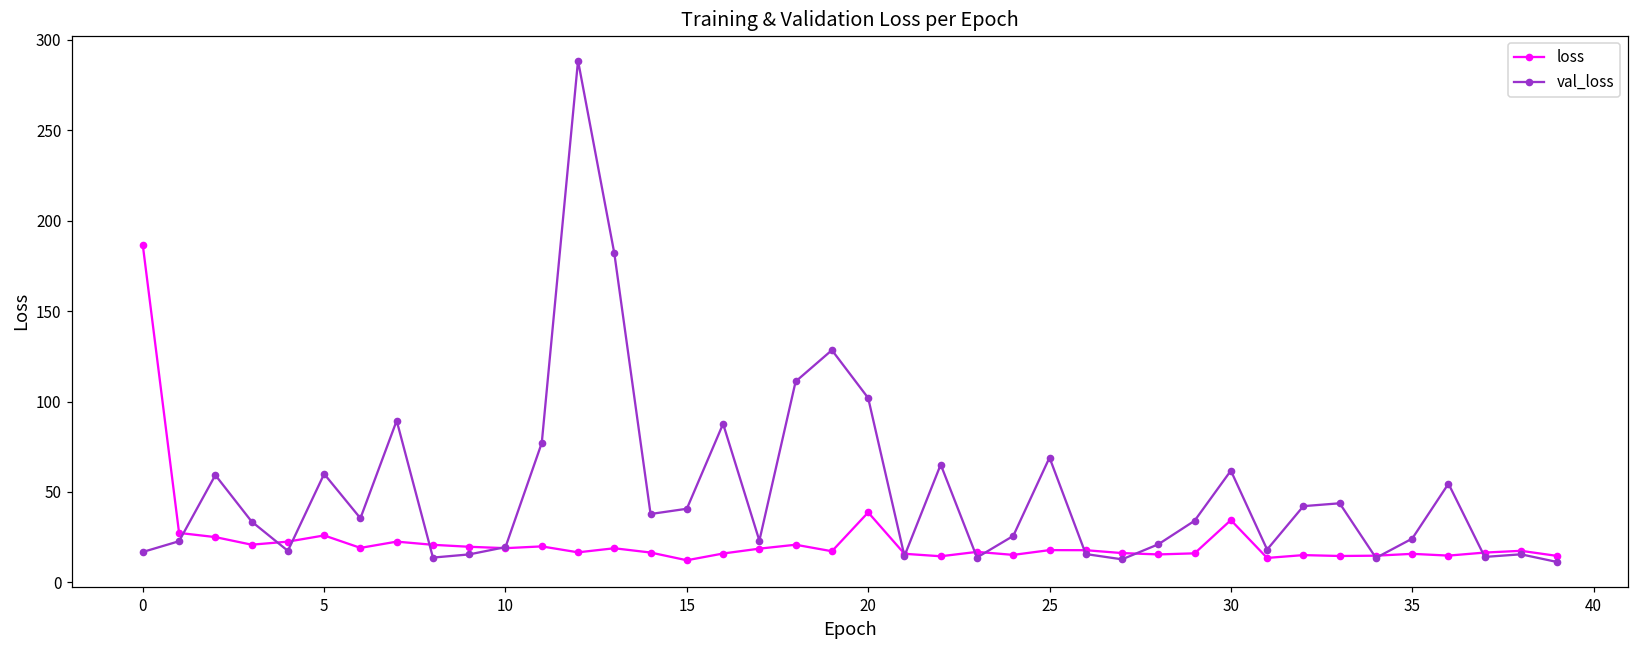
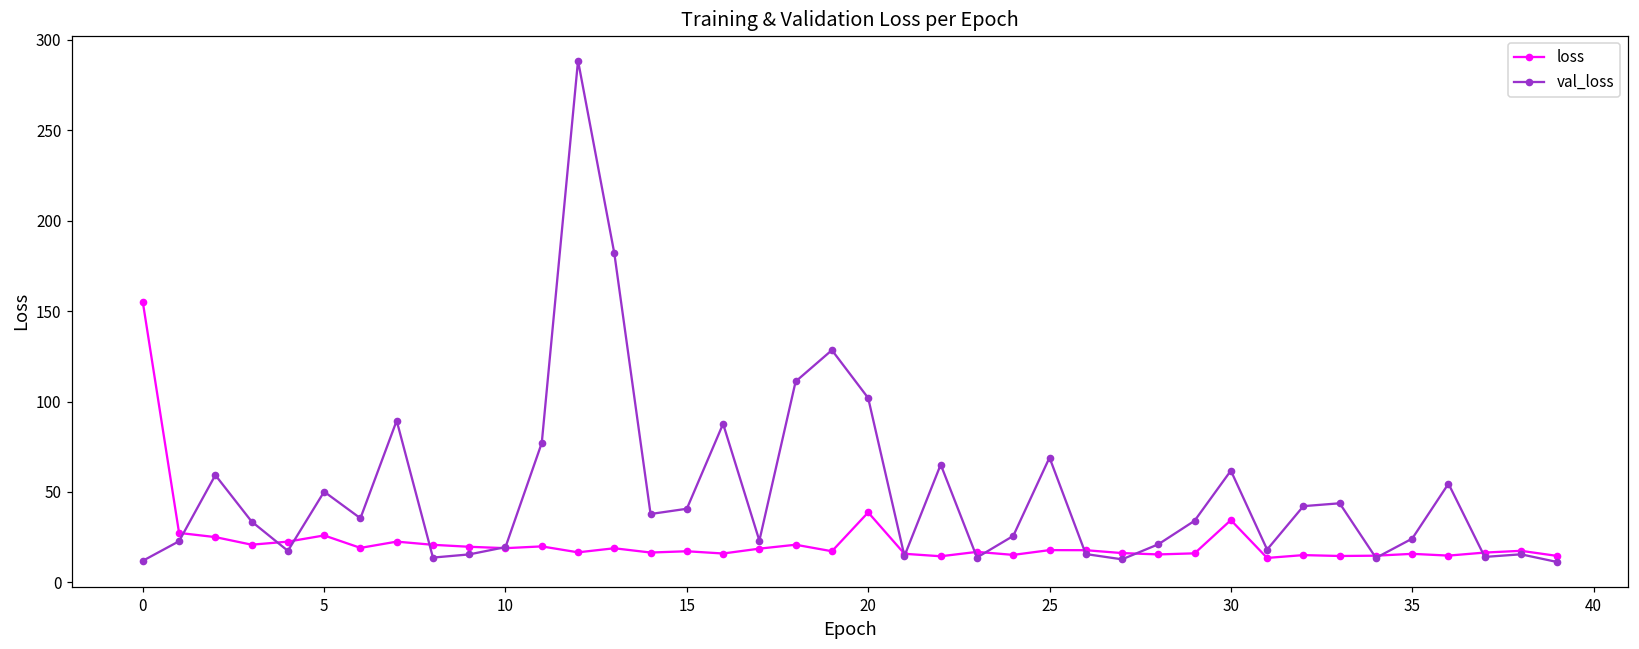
loss, 0: 186 -> 155
val_loss, 0: 17 -> 12
val_loss, 5: 60 -> 50
loss, 15: 12 -> 17
